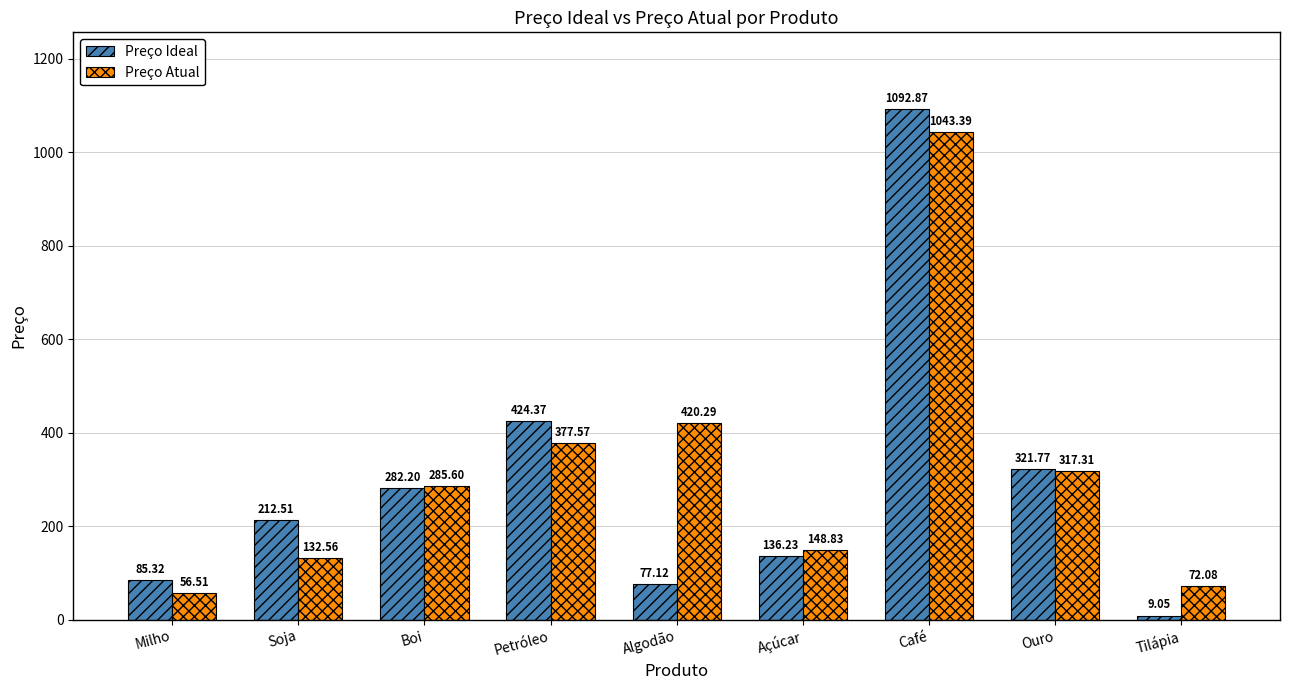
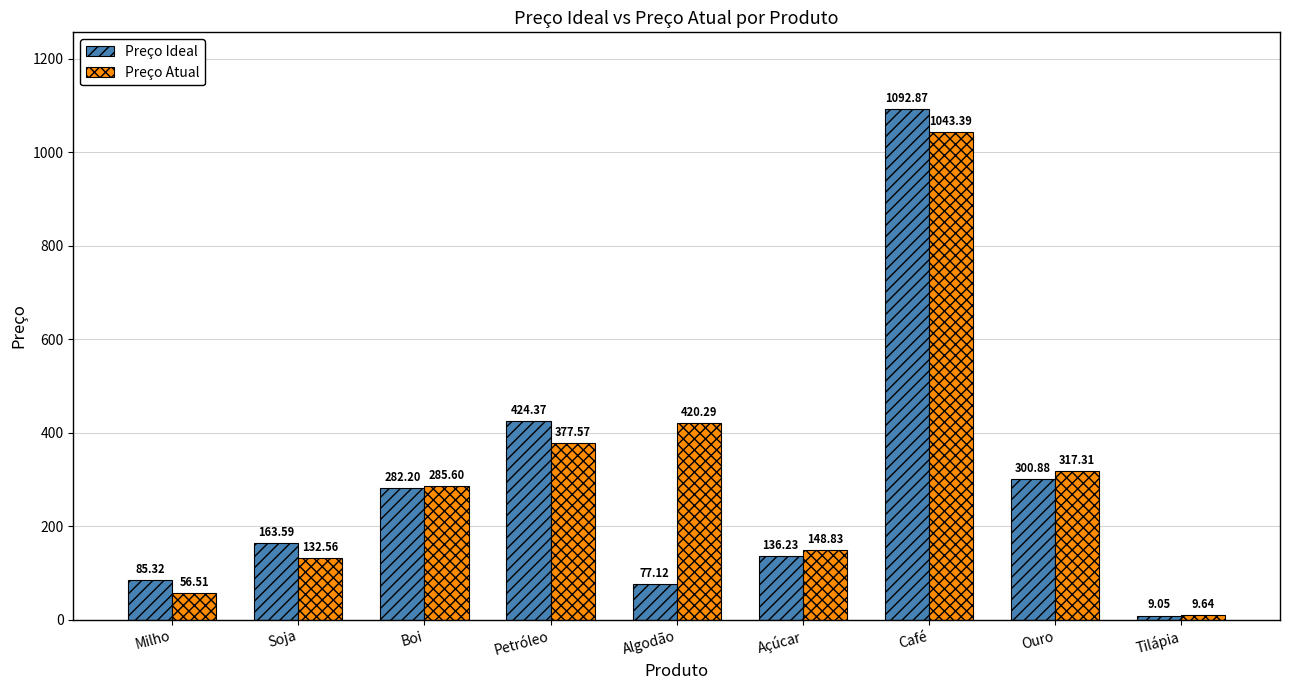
Preço Ideal, Soja: 212.51 -> 163.59
Preço Ideal, Ouro: 321.77 -> 300.88
Preço Atual, Tilápia: 72.08 -> 9.64
